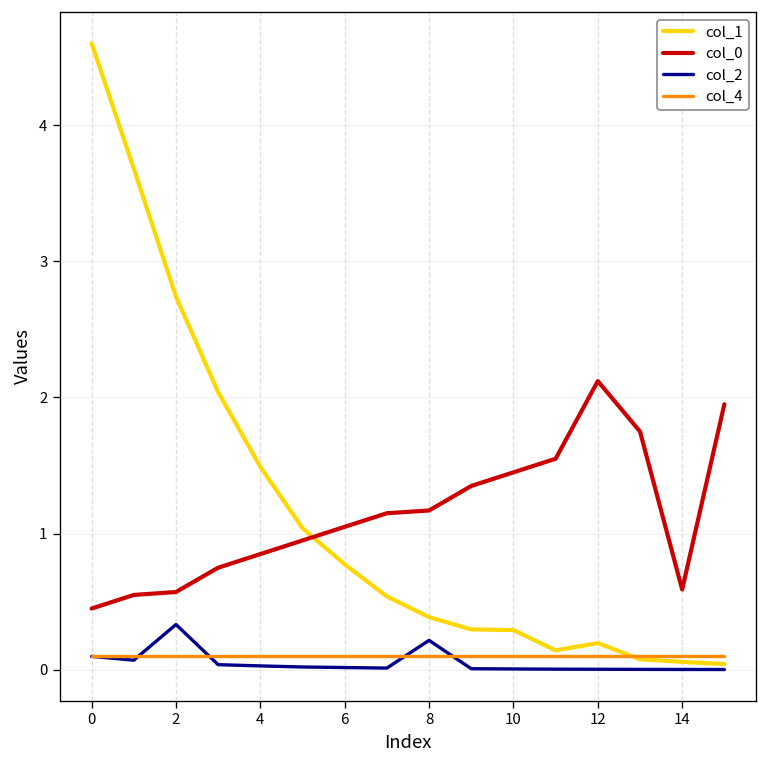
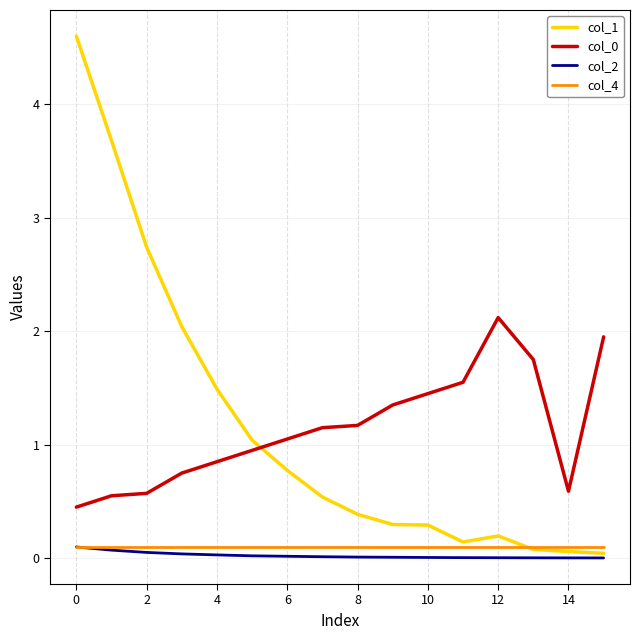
col_2, 2: 0.33 -> 0.05
col_2, 8: 0.22 -> 0.01
